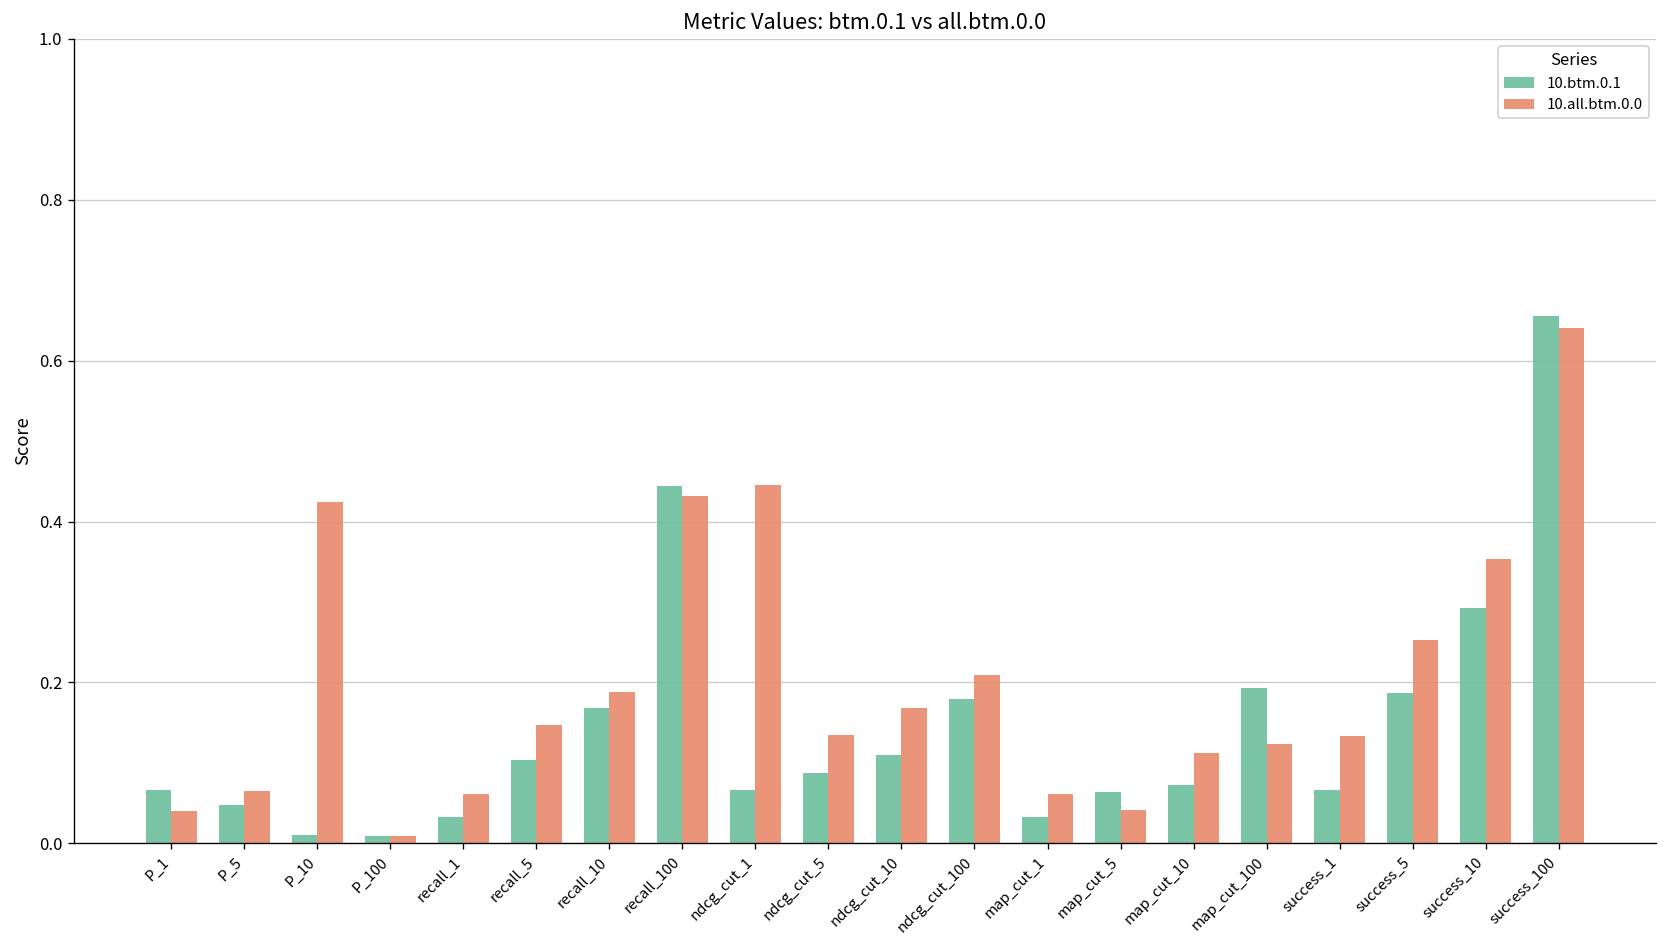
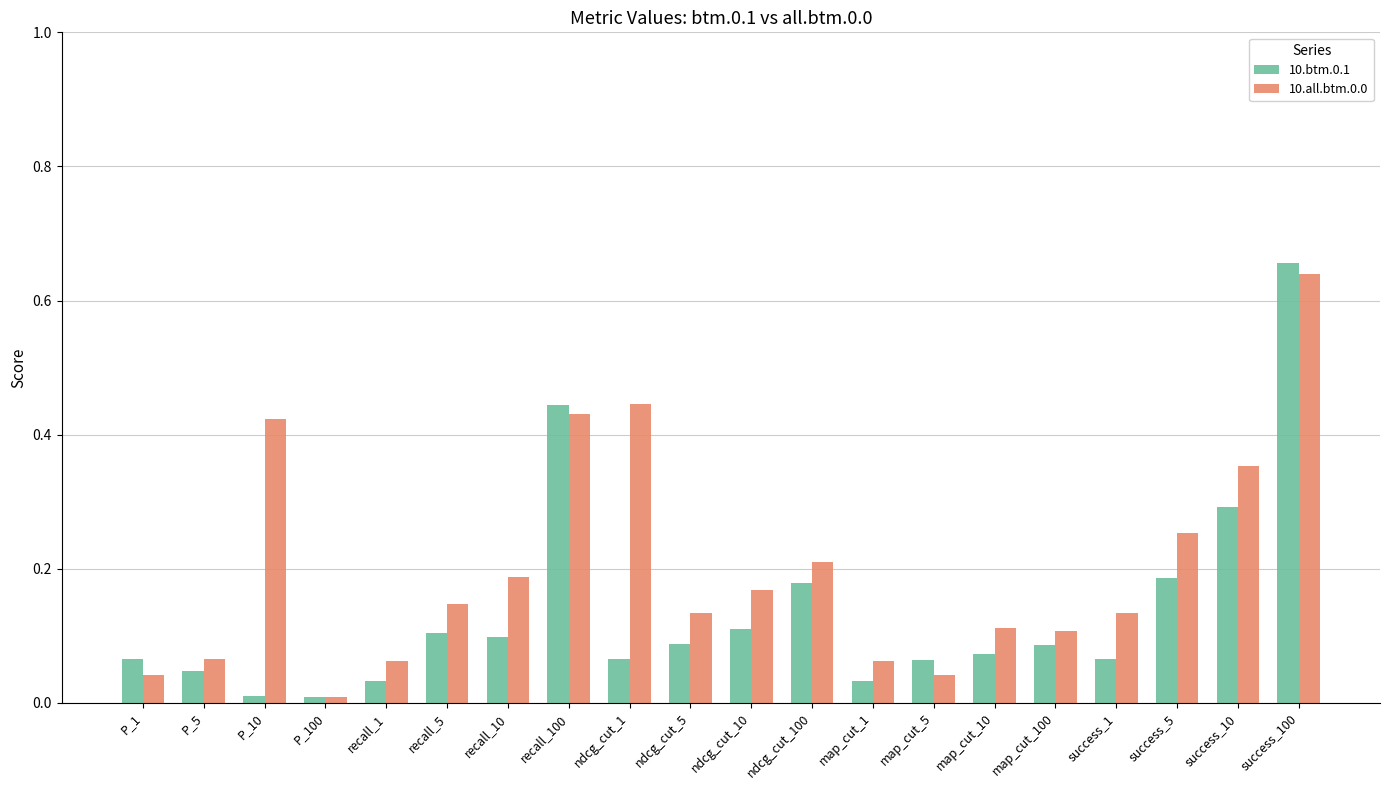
10.btm.0.1, recall_10: 0.17 -> 0.10
10.btm.0.1, map_cut_100: 0.19 -> 0.09
10.all.btm.0.0, map_cut_100: 0.12 -> 0.11
